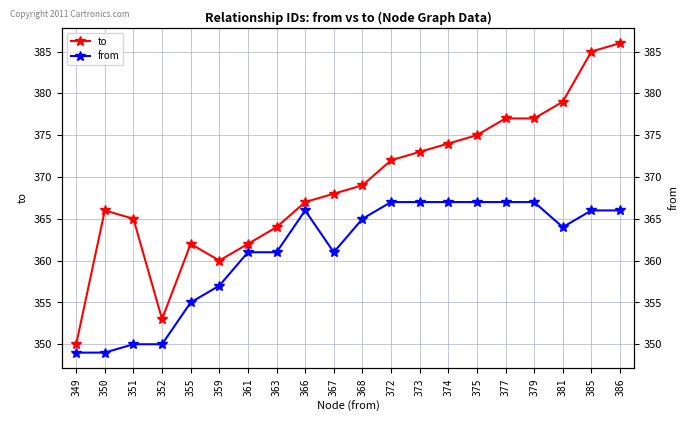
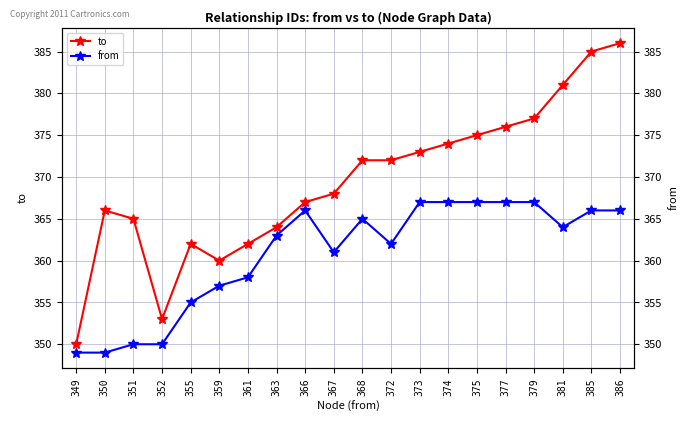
from, 361: 361 -> 358
from, 363: 361 -> 363
to, 368: 369 -> 372
from, 372: 367 -> 362
to, 377: 377 -> 376
to, 381: 379 -> 381
